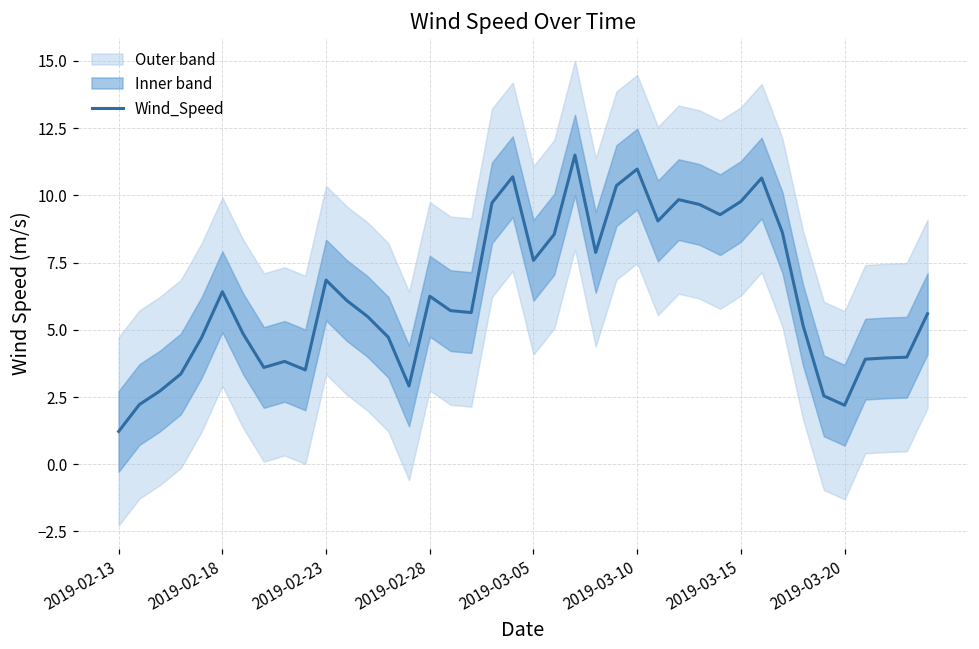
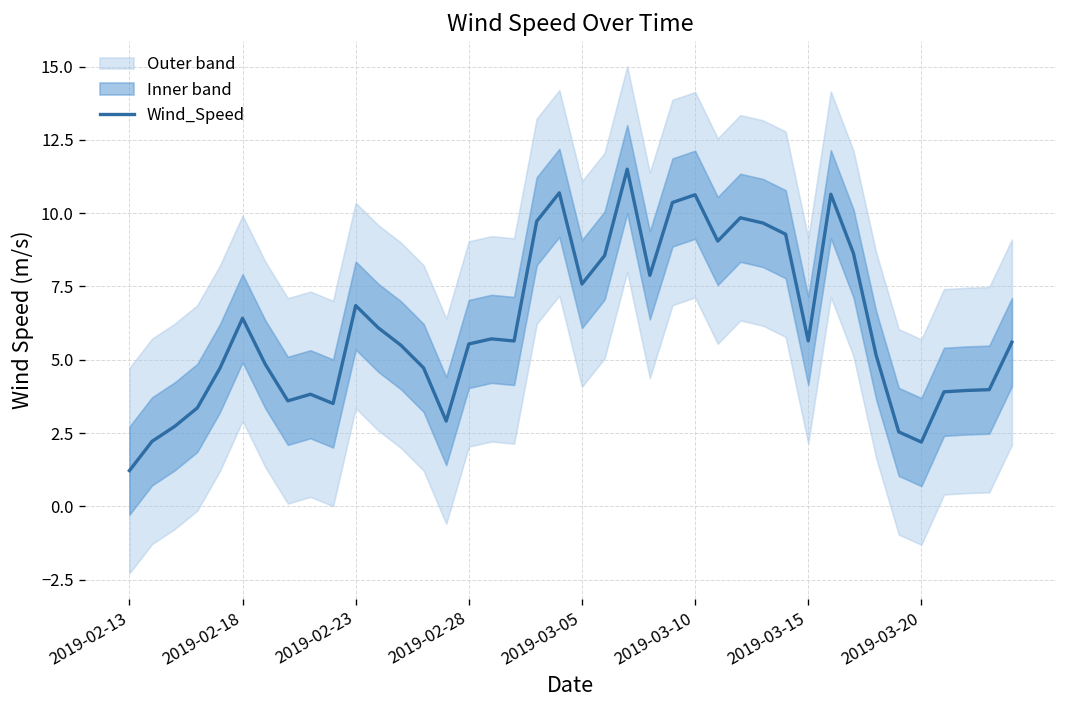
Wind_Speed, 2019-02-28: 6.2 -> 5.5
Wind_Speed, 2019-03-10: 11.0 -> 10.6
Wind_Speed, 2019-03-15: 9.8 -> 5.6
